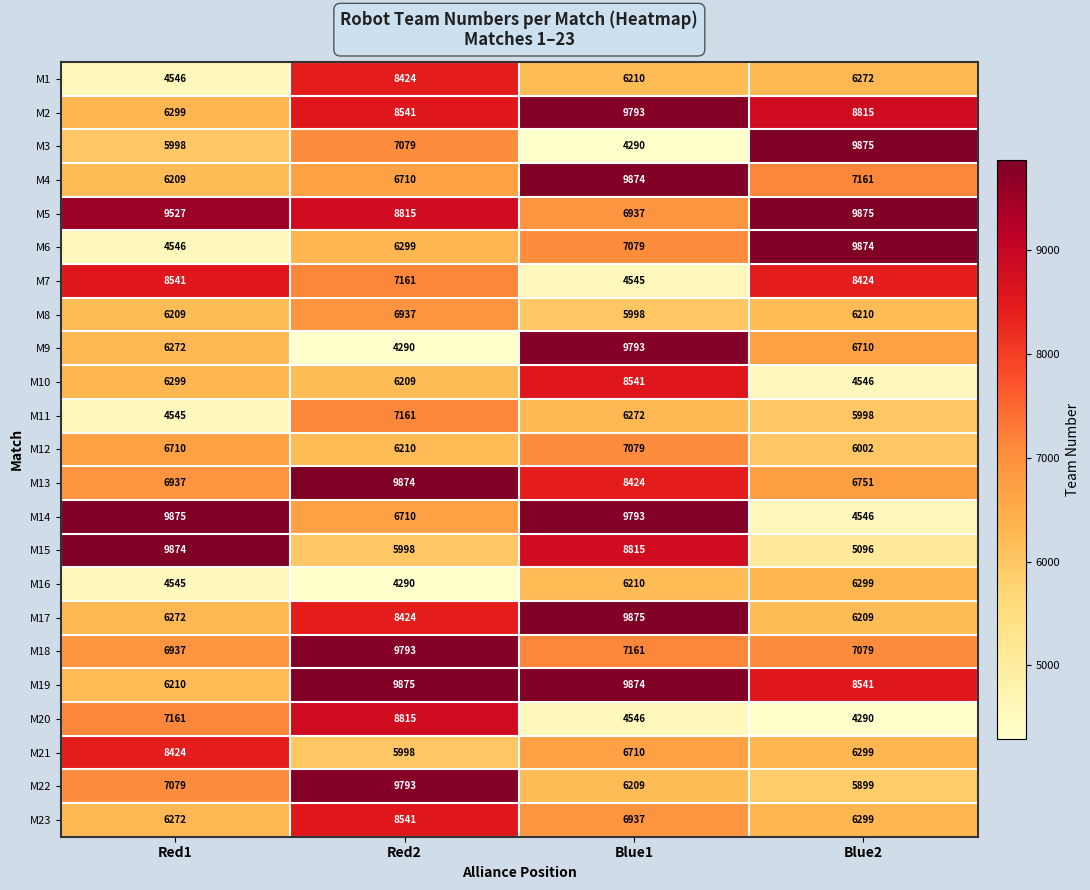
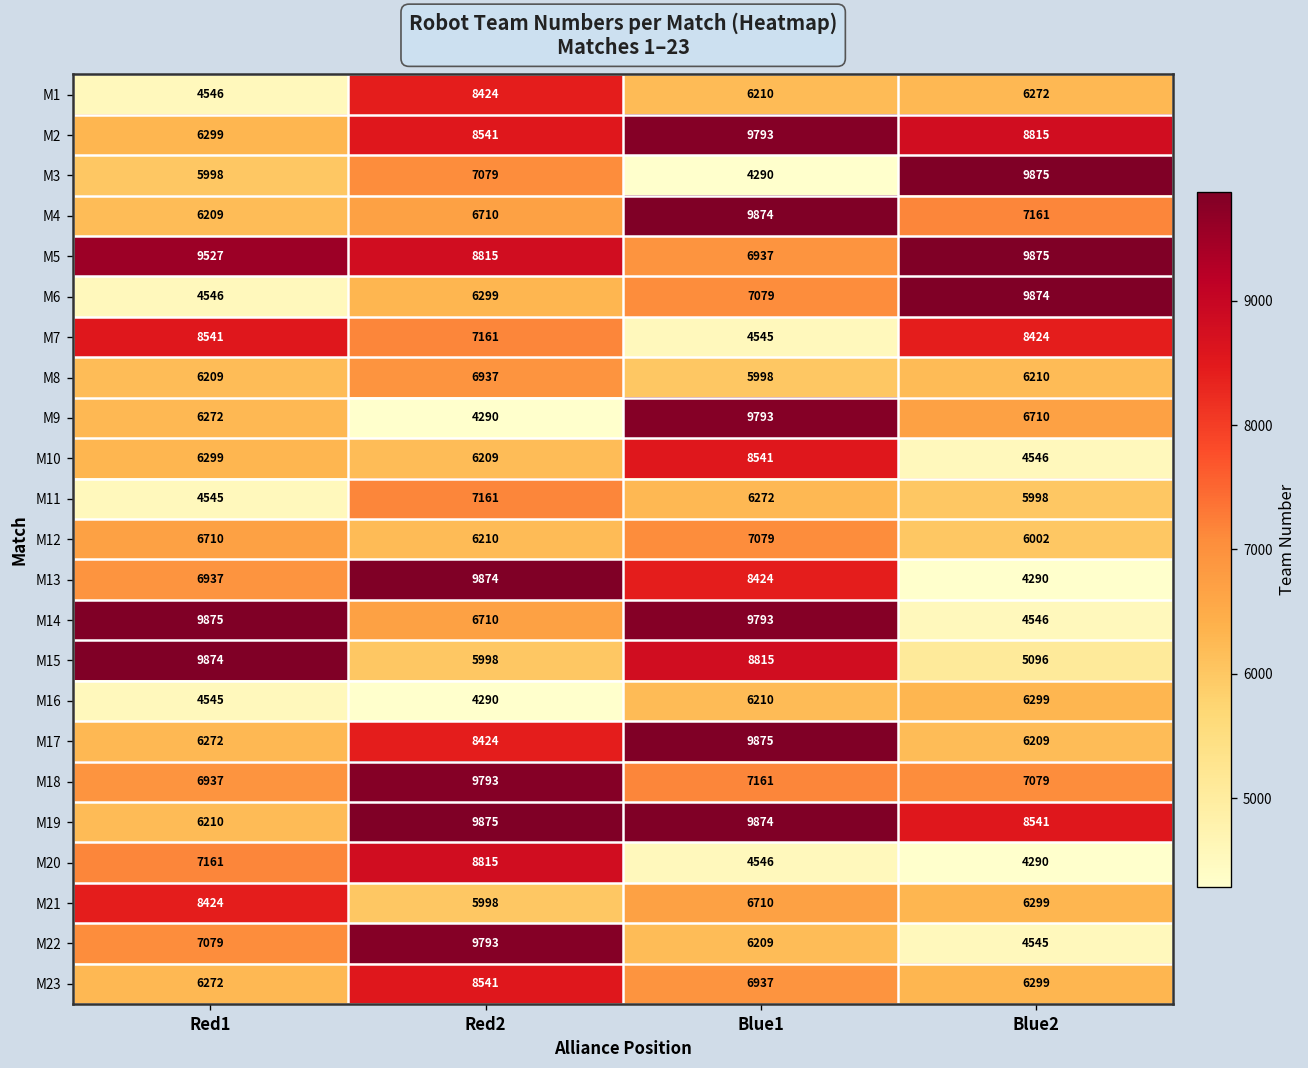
M13, Blue2: 6751 -> 4290
M22, Blue2: 5899 -> 4545
